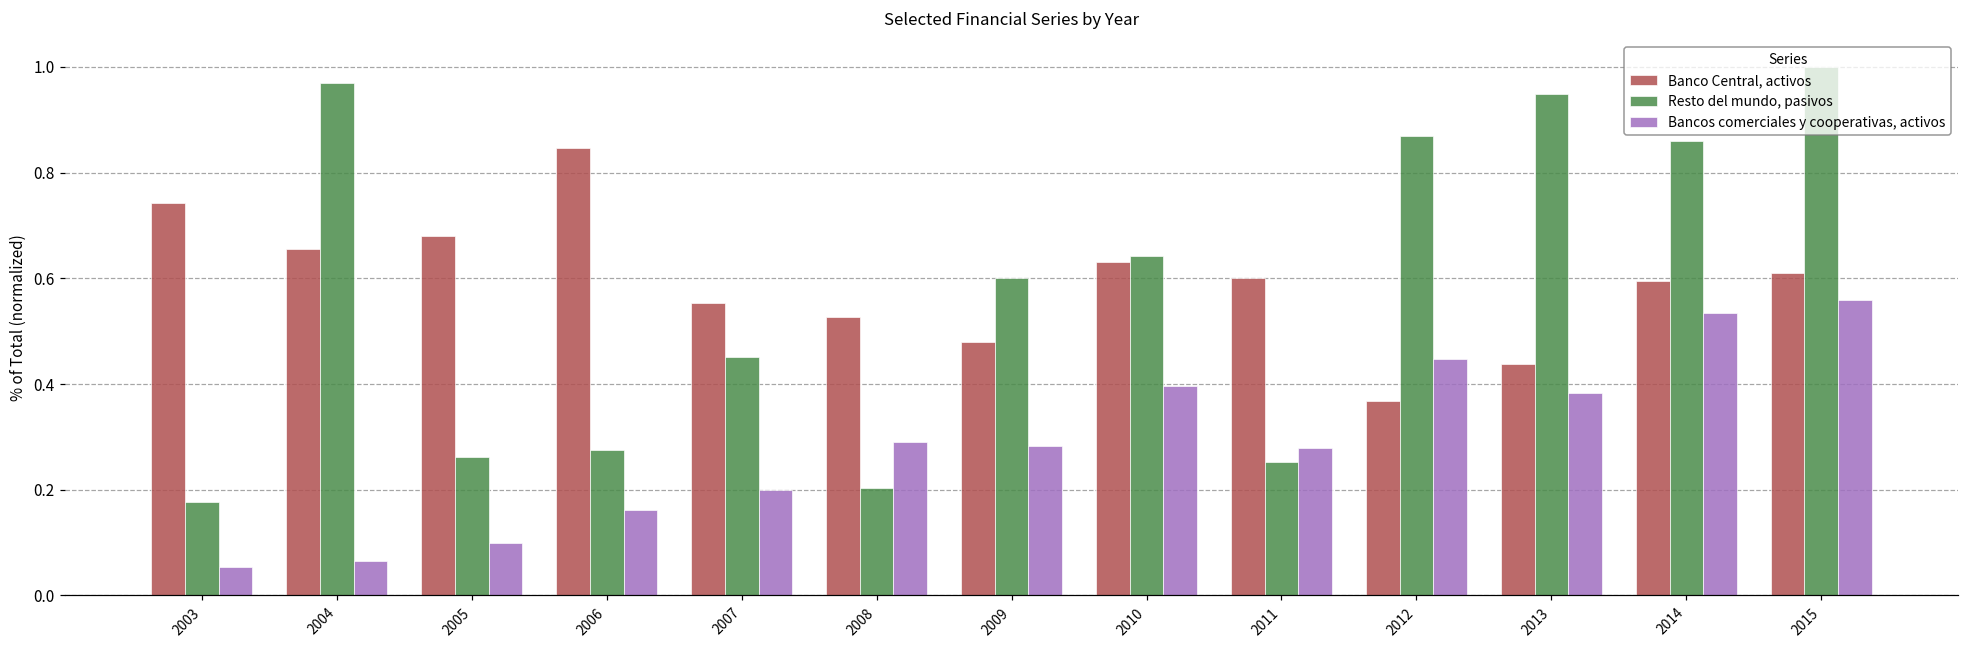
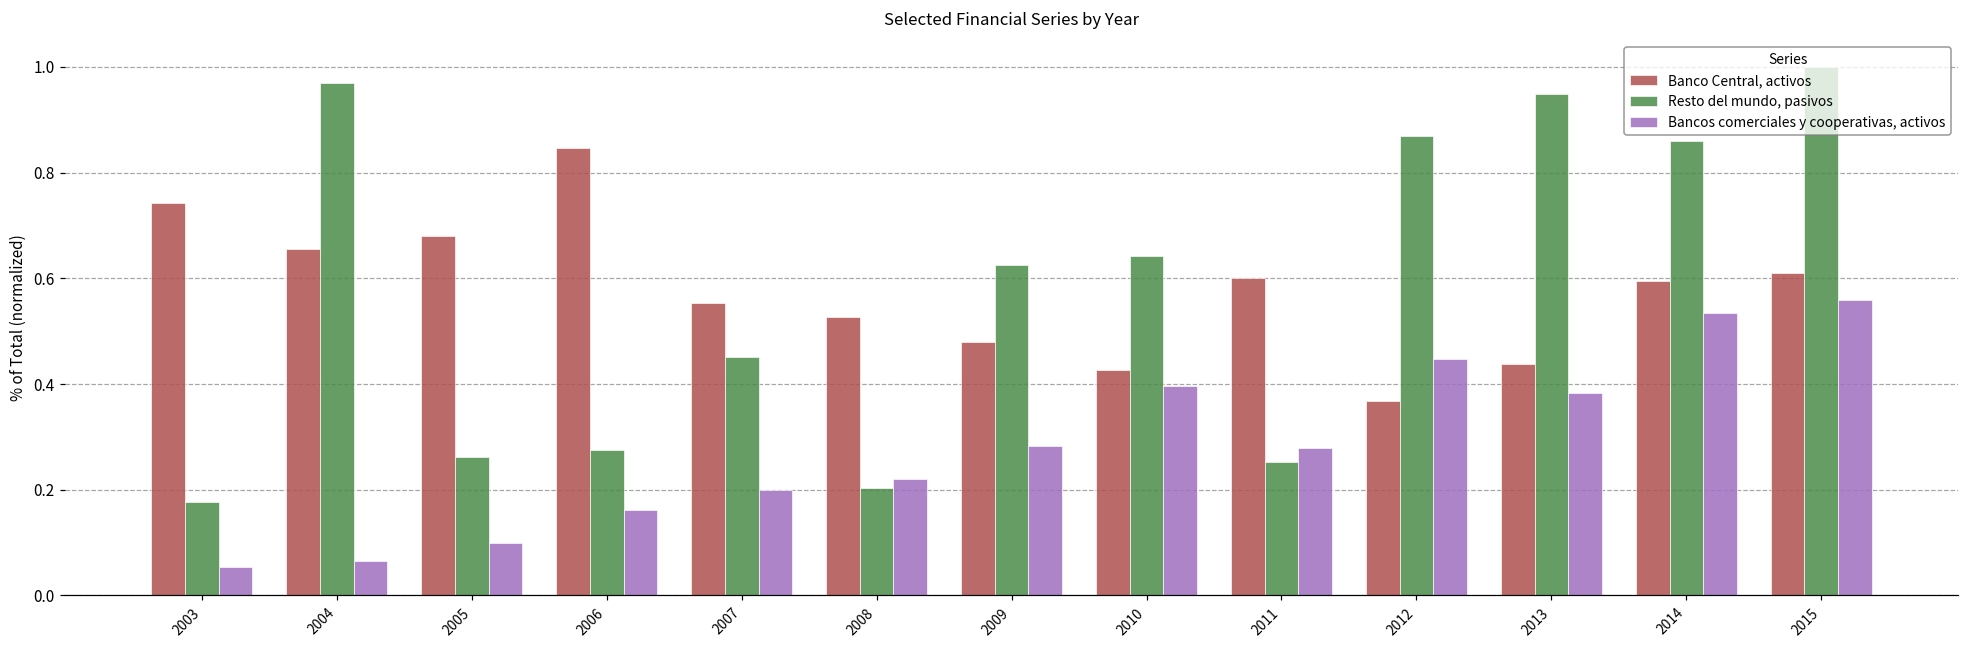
Bancos comerciales y cooperativas, activos, 2008: 0.29 -> 0.22
Resto del mundo, pasivos, 2009: 0.60 -> 0.63
Banco Central, activos, 2010: 0.63 -> 0.43
